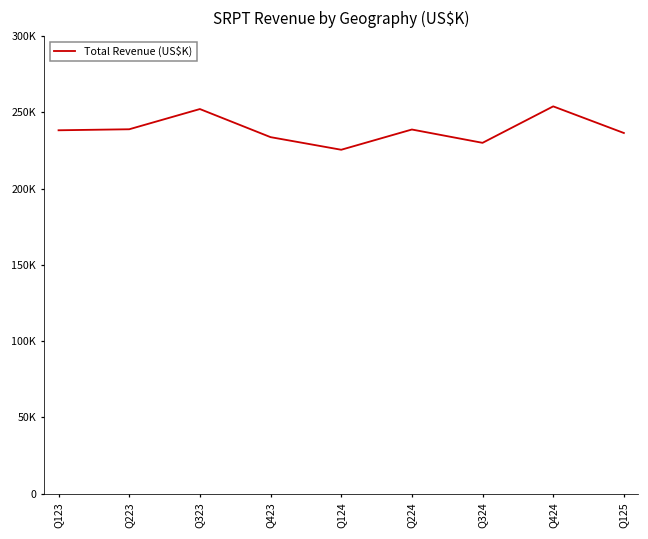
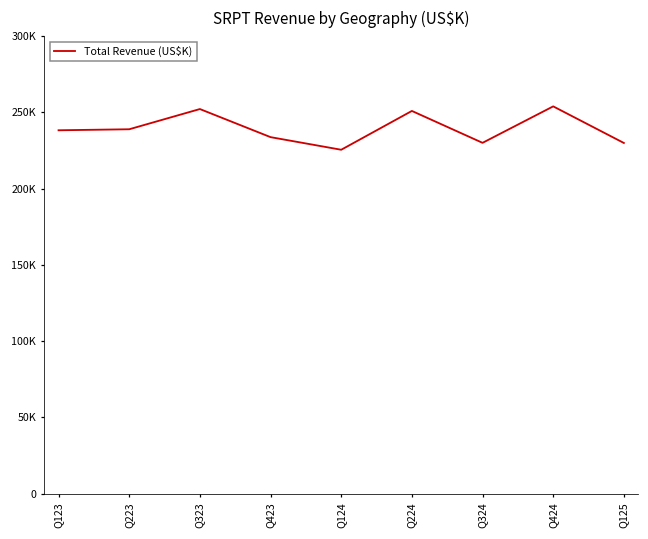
Q224: 239000 -> 251000
Q125: 237000 -> 230000
